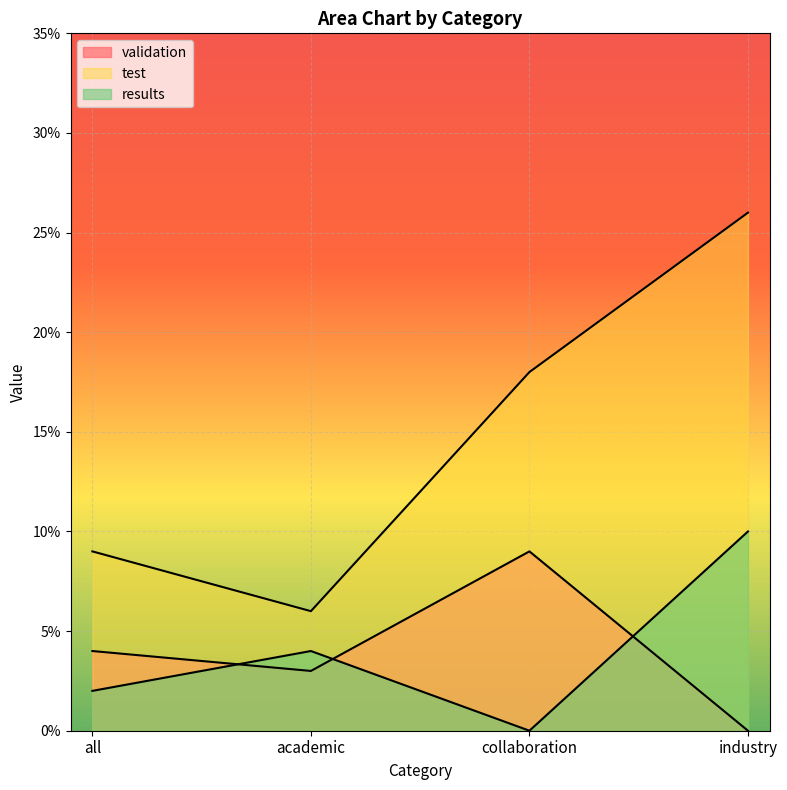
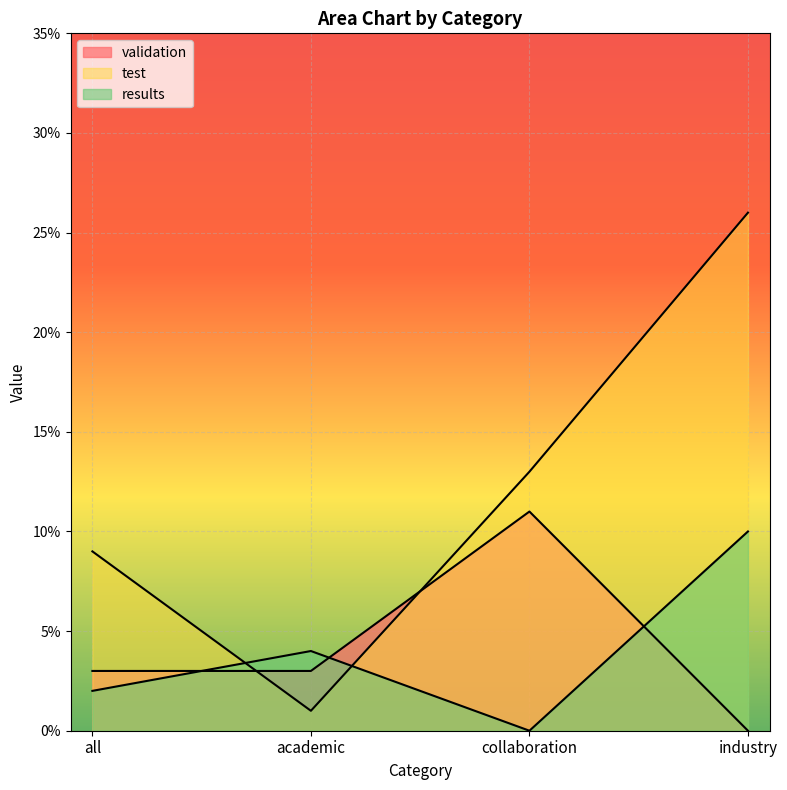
validation, all: 4.0% -> 3.0%
test, academic: 6.0% -> 1.0%
validation, collaboration: 9.0% -> 11.0%
test, collaboration: 18.0% -> 13.0%
